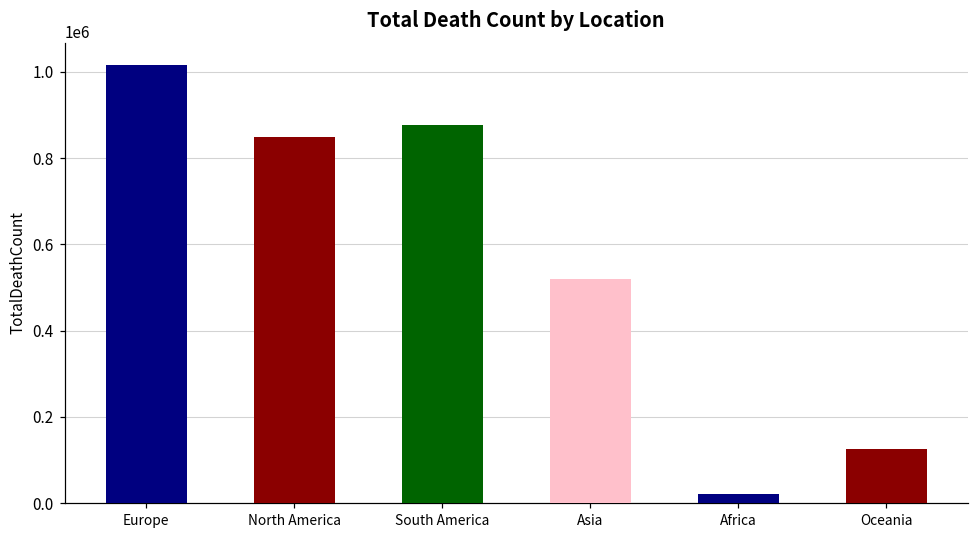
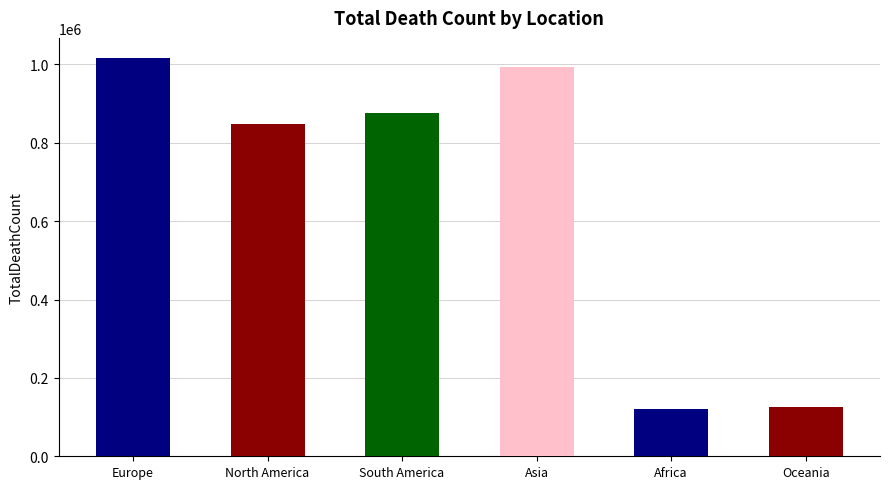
Asia: 520000 -> 990000
Africa: 20000 -> 120000
